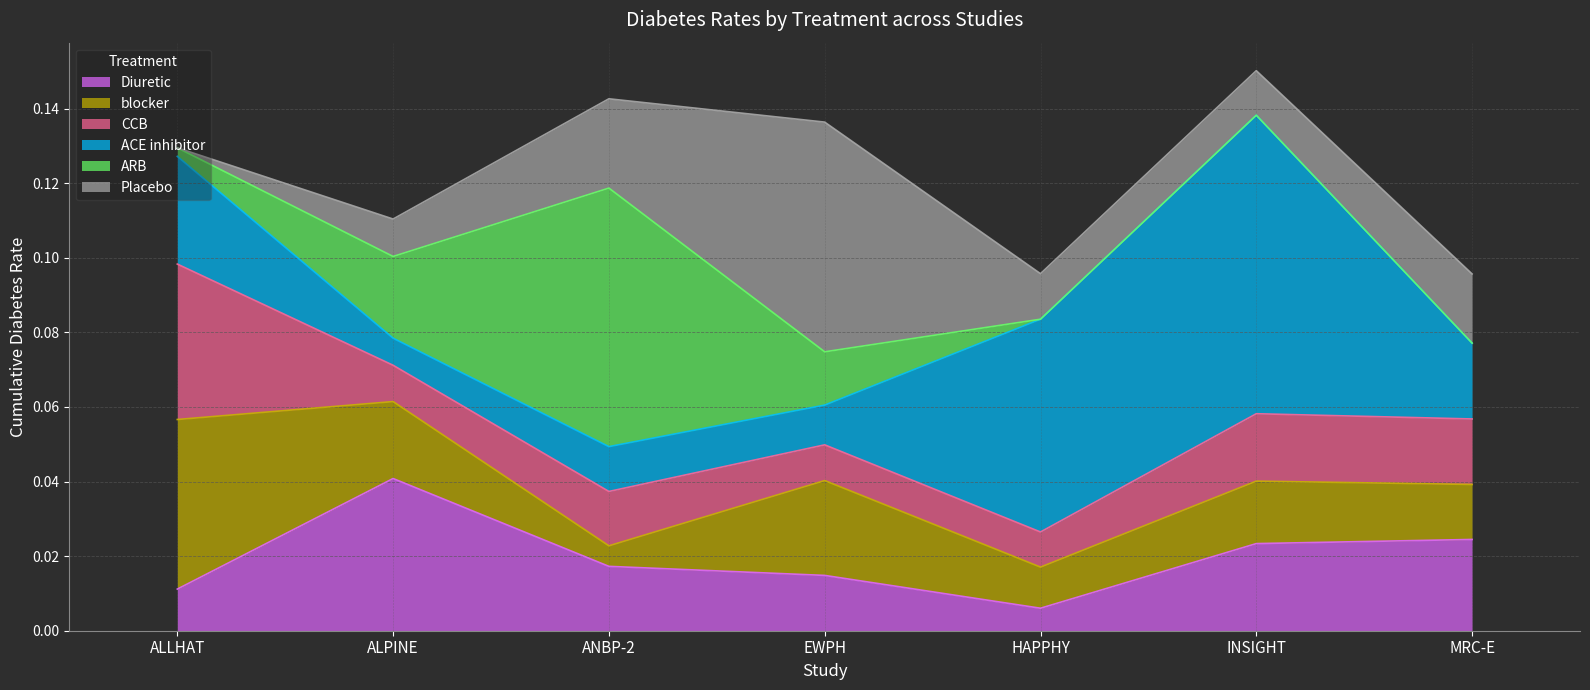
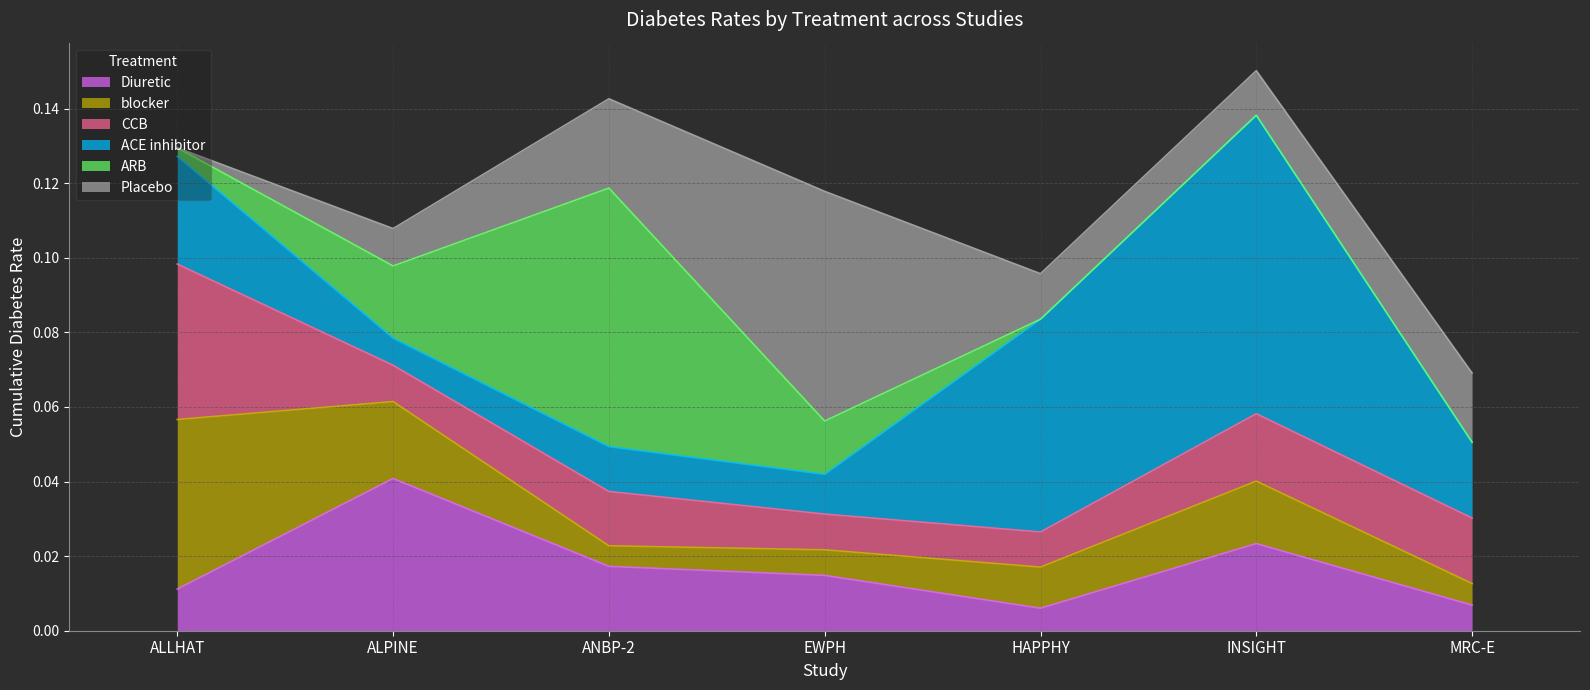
ARB, ALPINE: 0.022 -> 0.019
blocker, EWPH: 0.025 -> 0.007
Diuretic, MRC-E: 0.024 -> 0.007
blocker, MRC-E: 0.015 -> 0.006
